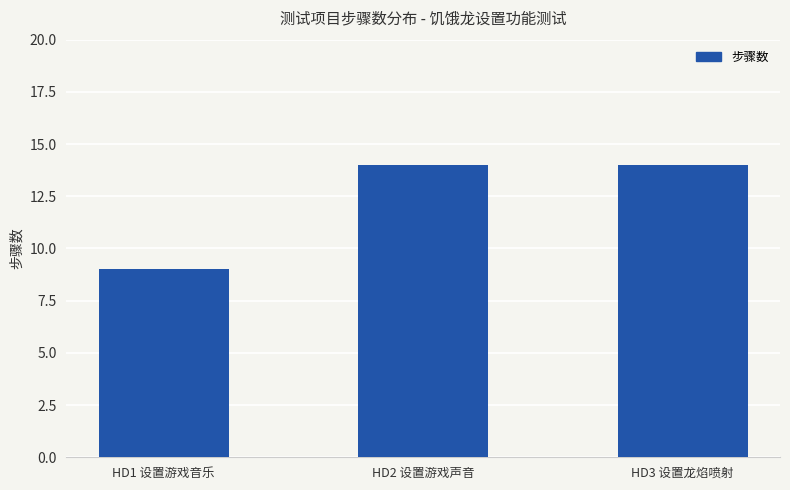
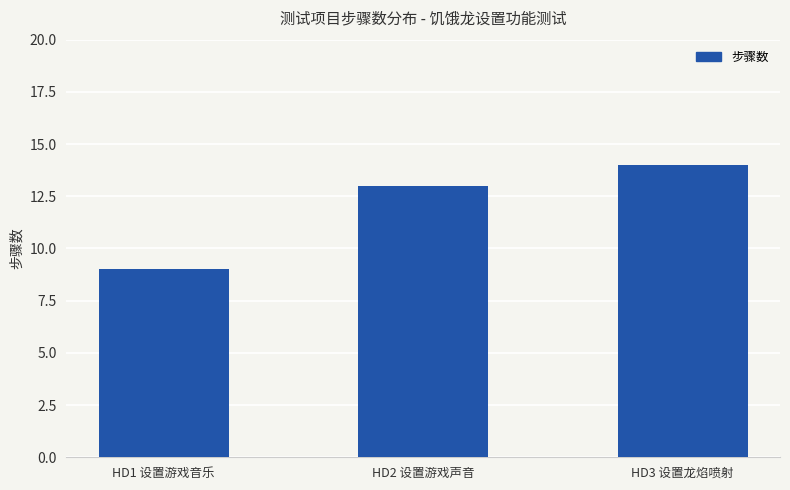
HD2 设置游戏声音: 14 -> 13
